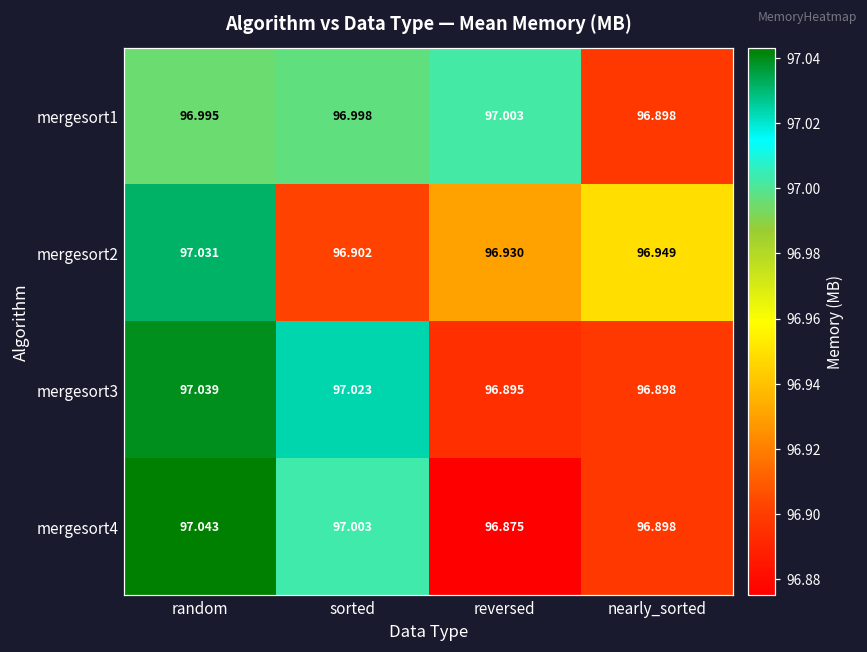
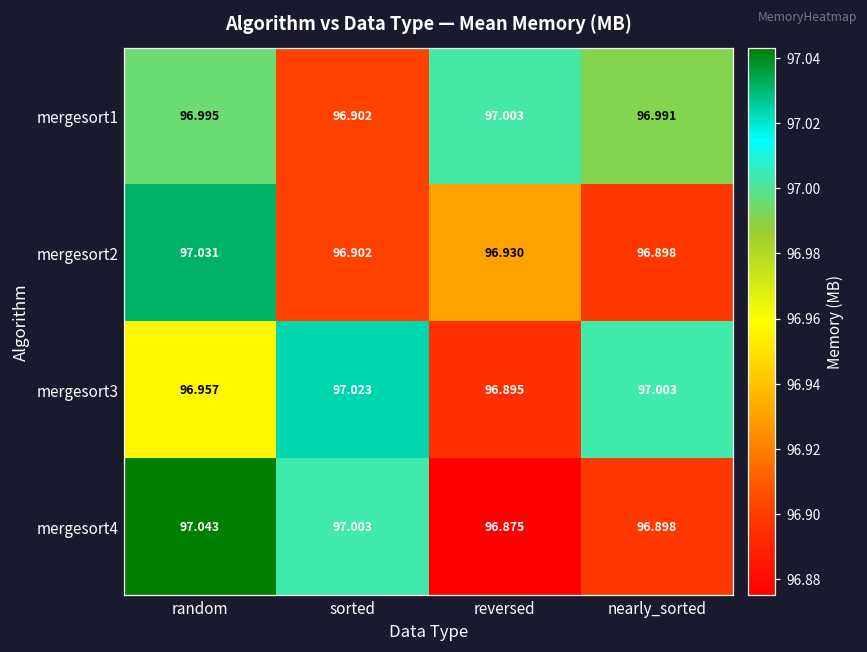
mergesort1, sorted: 96.998 -> 96.902
mergesort1, nearly_sorted: 96.898 -> 96.991
mergesort2, nearly_sorted: 96.949 -> 96.898
mergesort3, random: 97.039 -> 96.957
mergesort3, nearly_sorted: 96.898 -> 97.003
